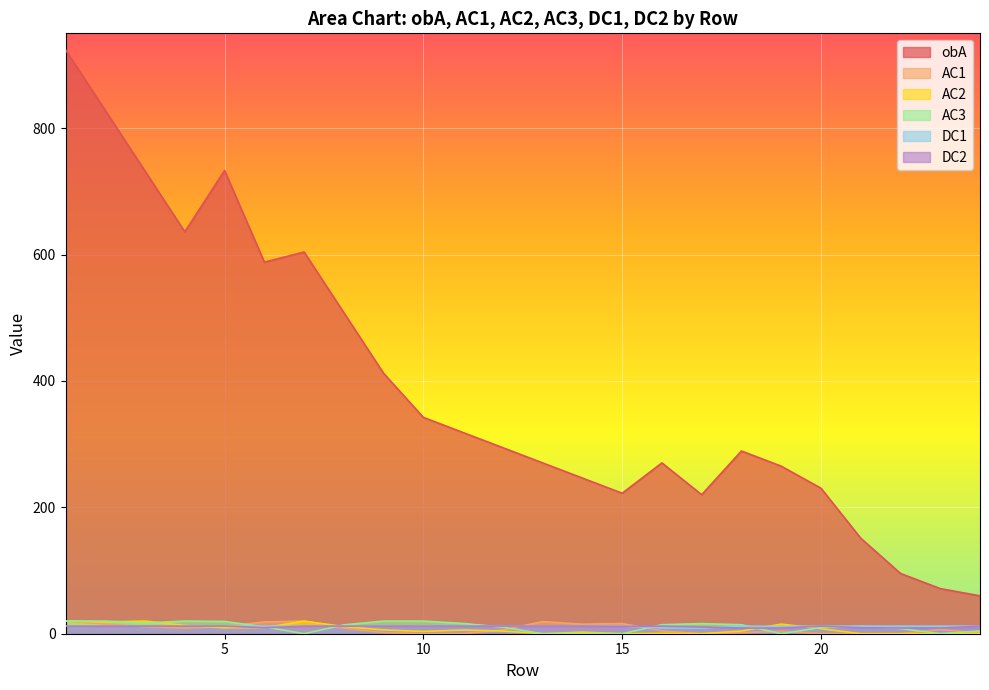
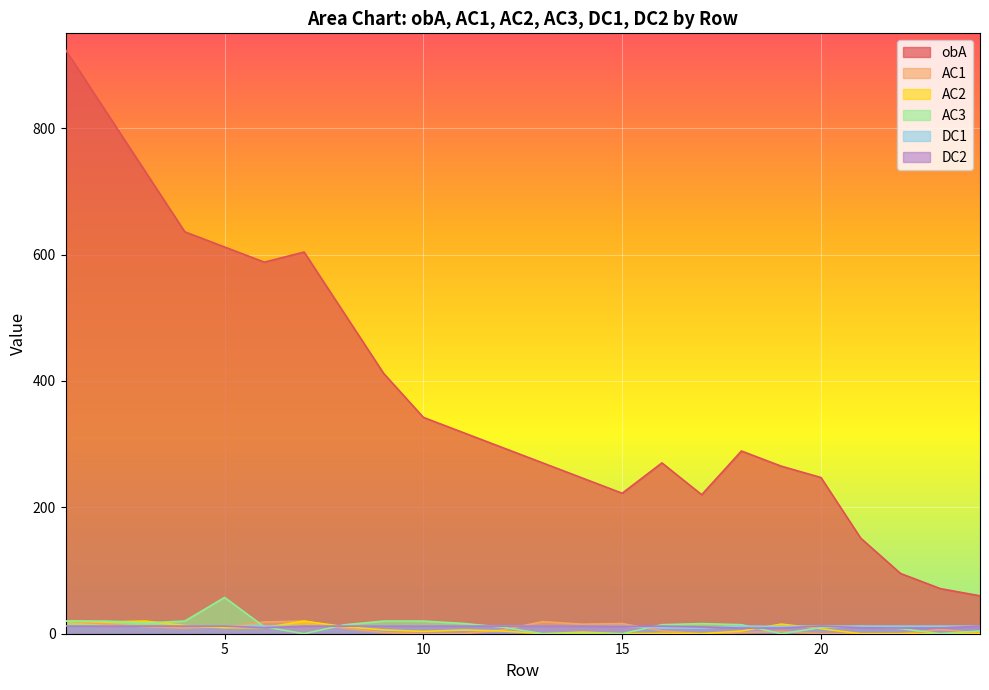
obA, 5: 730 -> 610
AC3, 5: 20 -> 60
obA, 20: 230 -> 250
